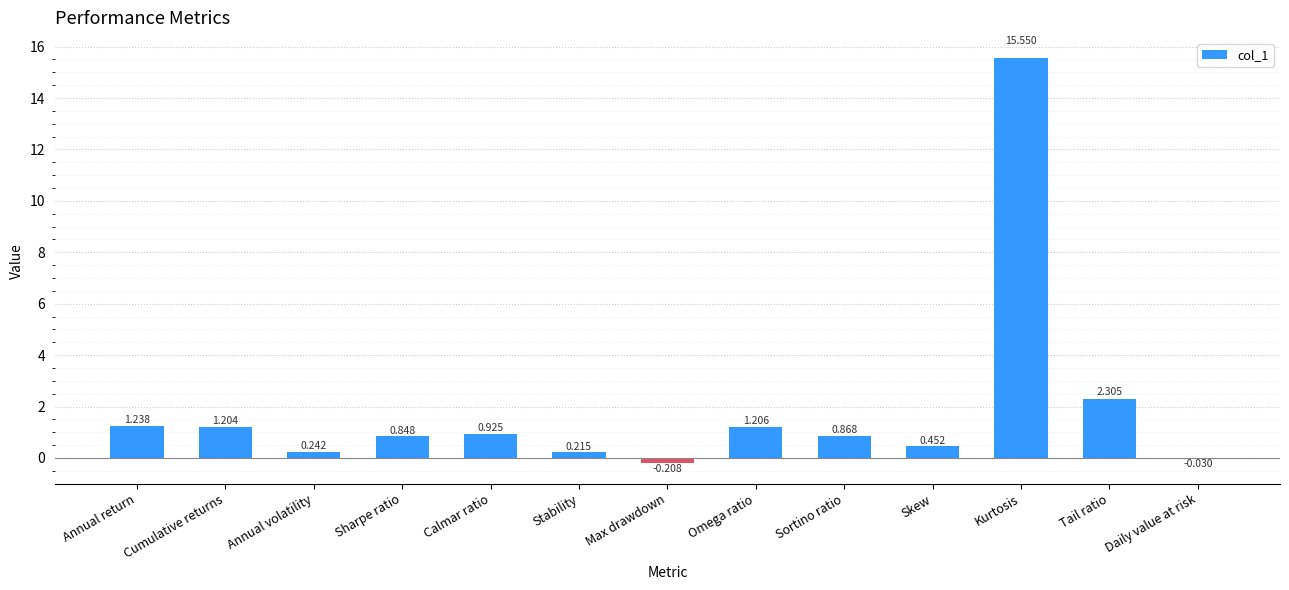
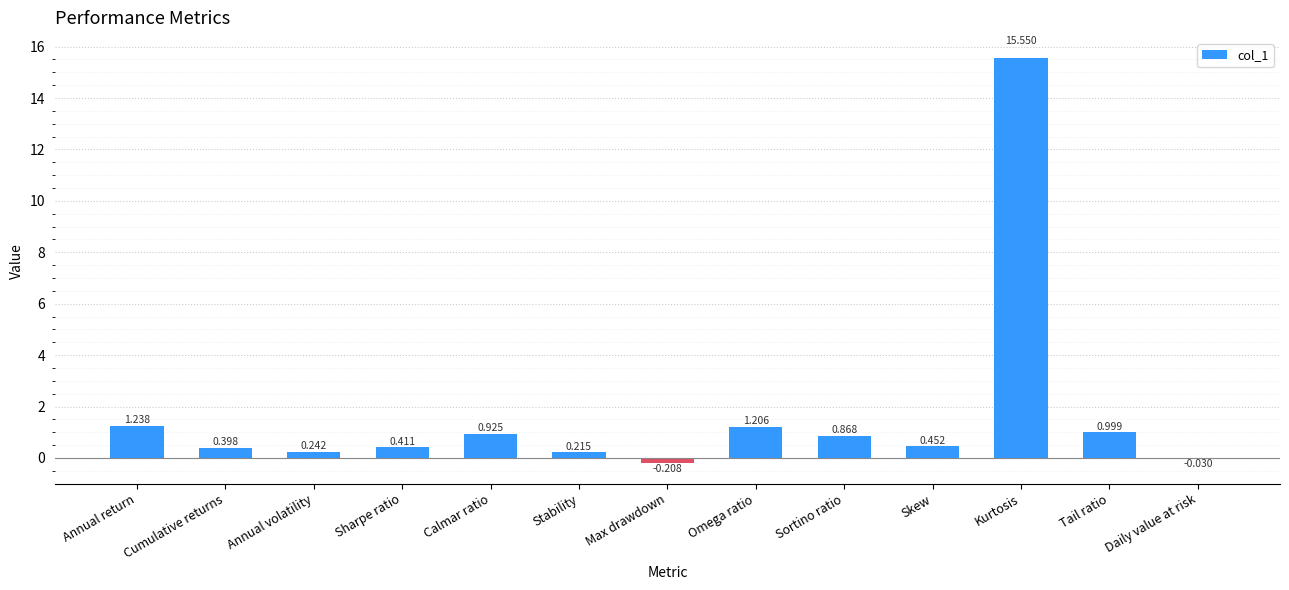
Cumulative returns: 1.204 -> 0.398
Sharpe ratio: 0.848 -> 0.411
Tail ratio: 2.305 -> 0.999
